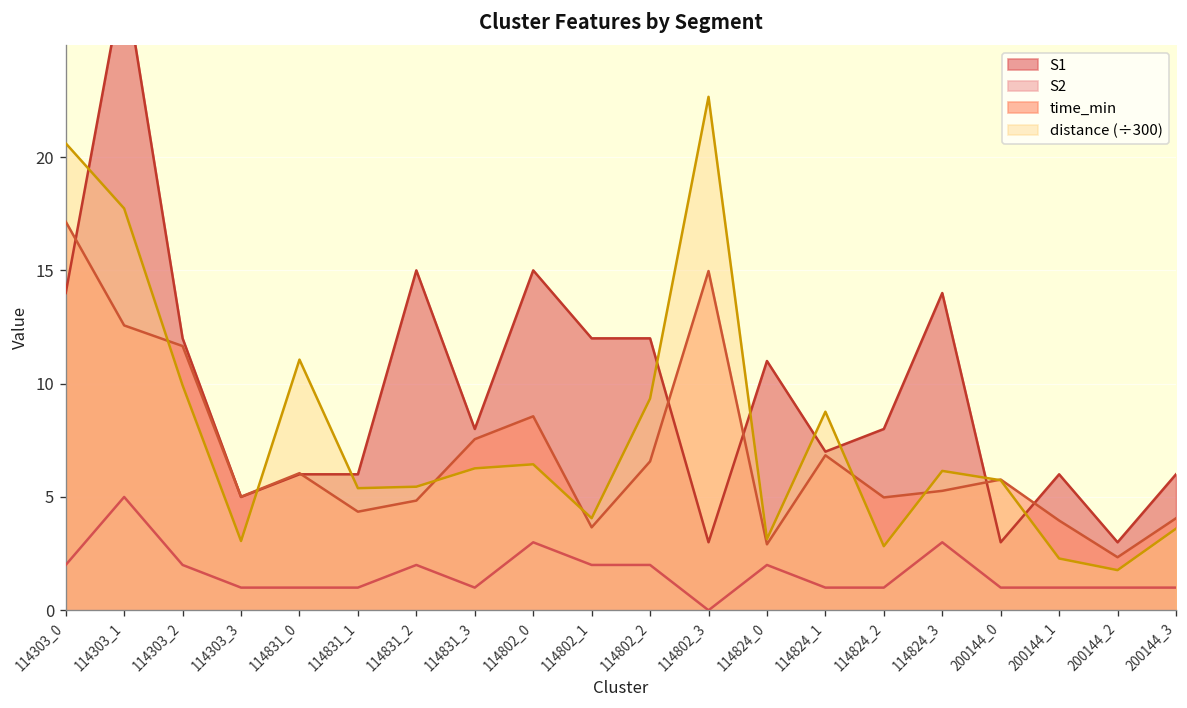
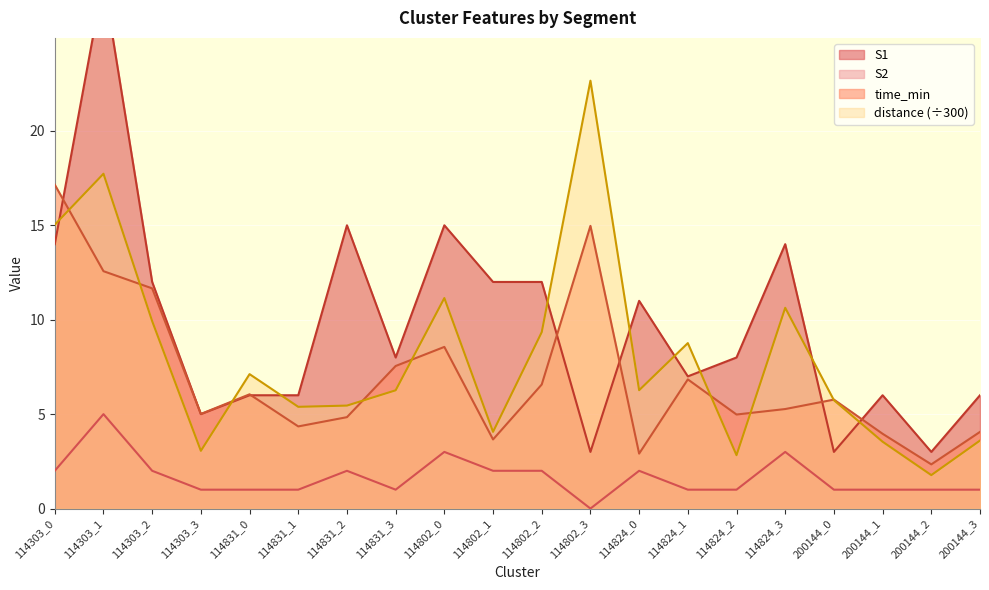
distance (÷300), 114303_0: 20.6 -> 15.0
distance (÷300), 114831_0: 11.1 -> 7.1
distance (÷300), 114802_0: 6.4 -> 11.1
distance (÷300), 114824_0: 3.1 -> 6.3
distance (÷300), 114824_3: 6.2 -> 10.6
distance (÷300), 200144_1: 2.3 -> 3.5
